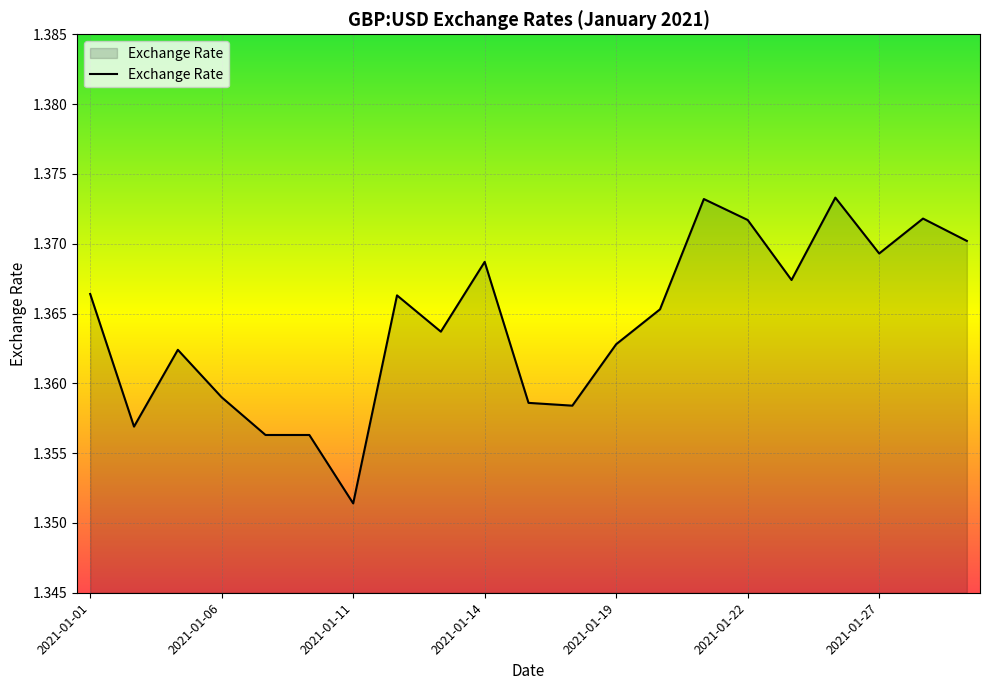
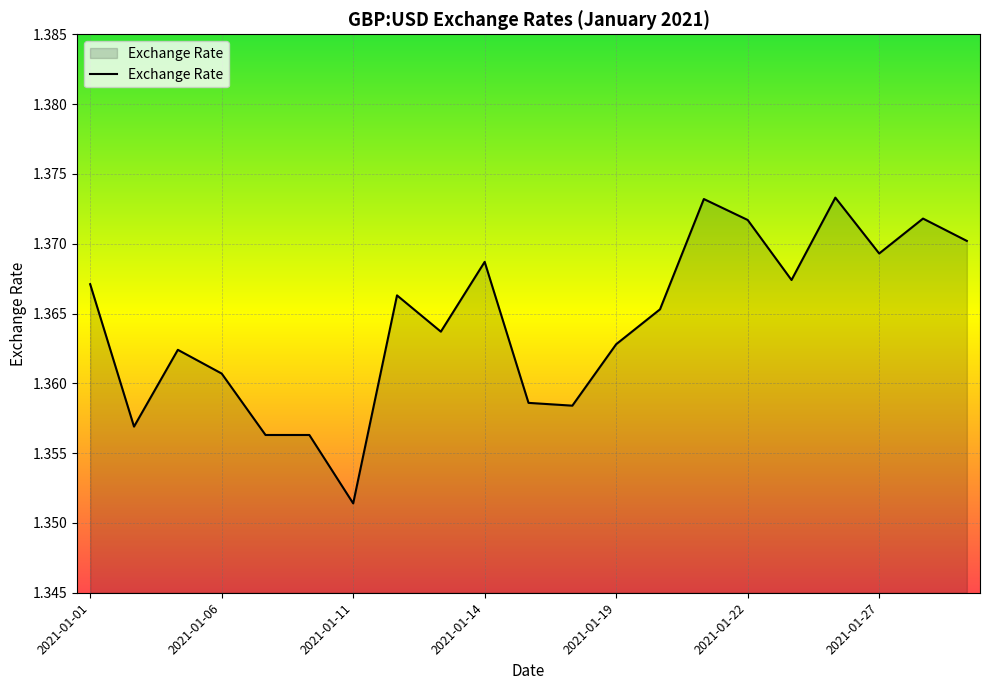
2021-01-01: 1.3664 -> 1.3671
2021-01-06: 1.3590 -> 1.3607
